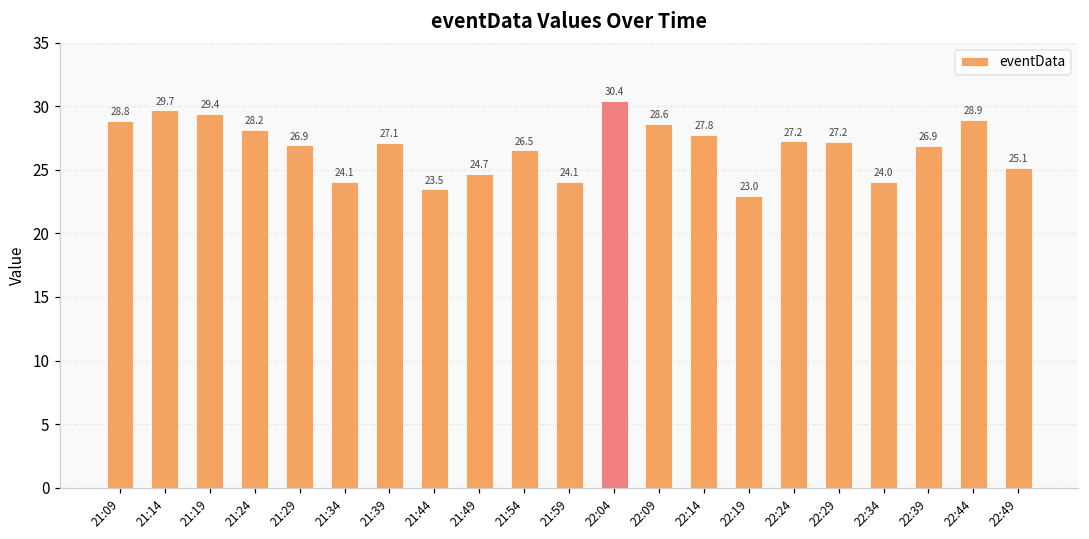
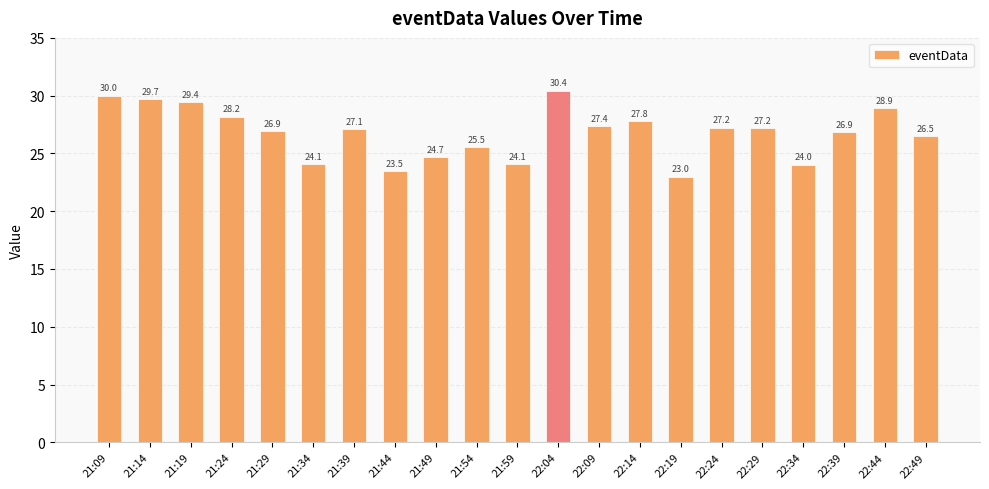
21:09: 28.8 -> 30.0
21:54: 26.5 -> 25.5
22:09: 28.6 -> 27.4
22:49: 25.1 -> 26.5
